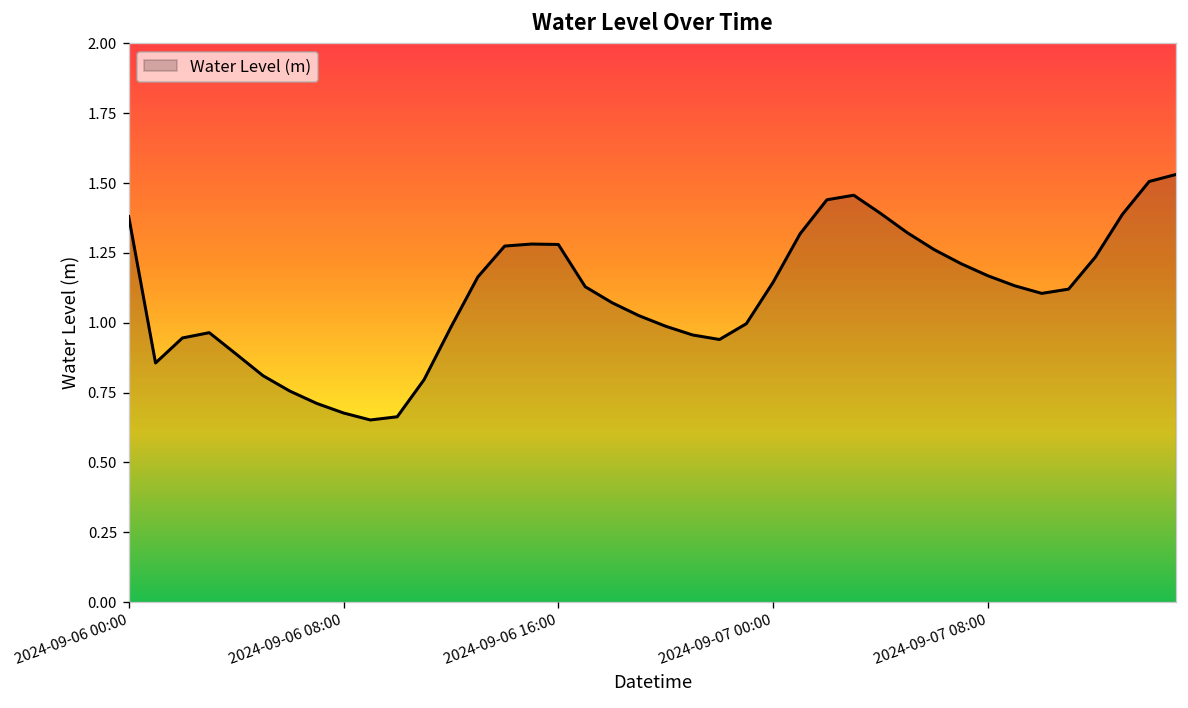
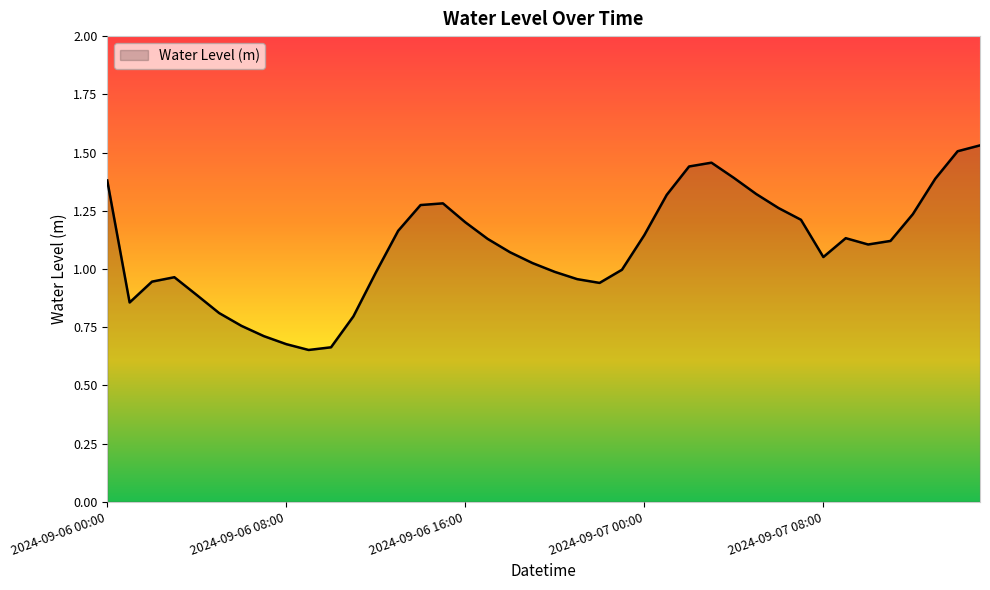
2024-09-06 16:00: 1.28 -> 1.20
2024-09-07 08:00: 1.17 -> 1.05
